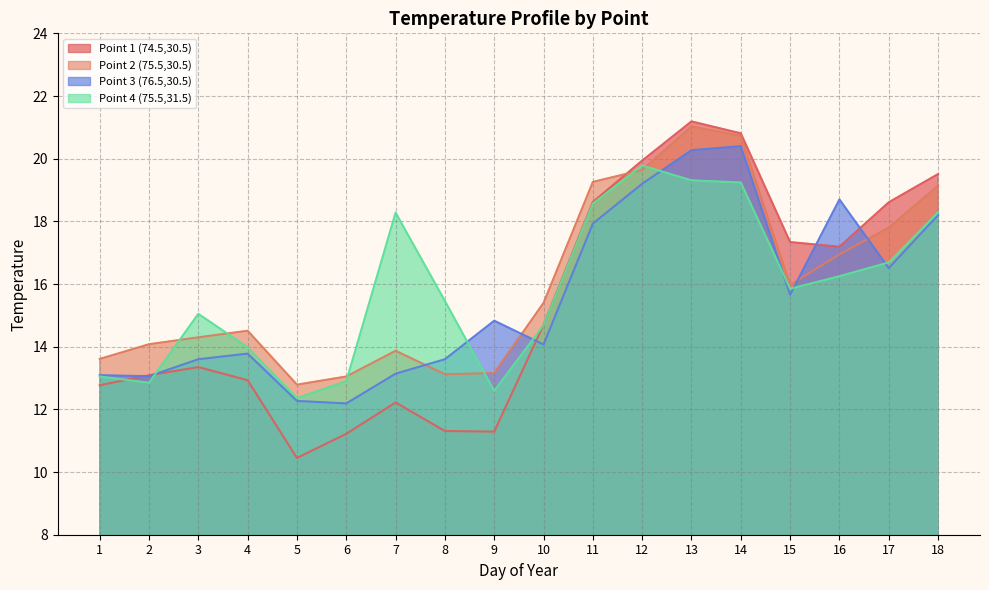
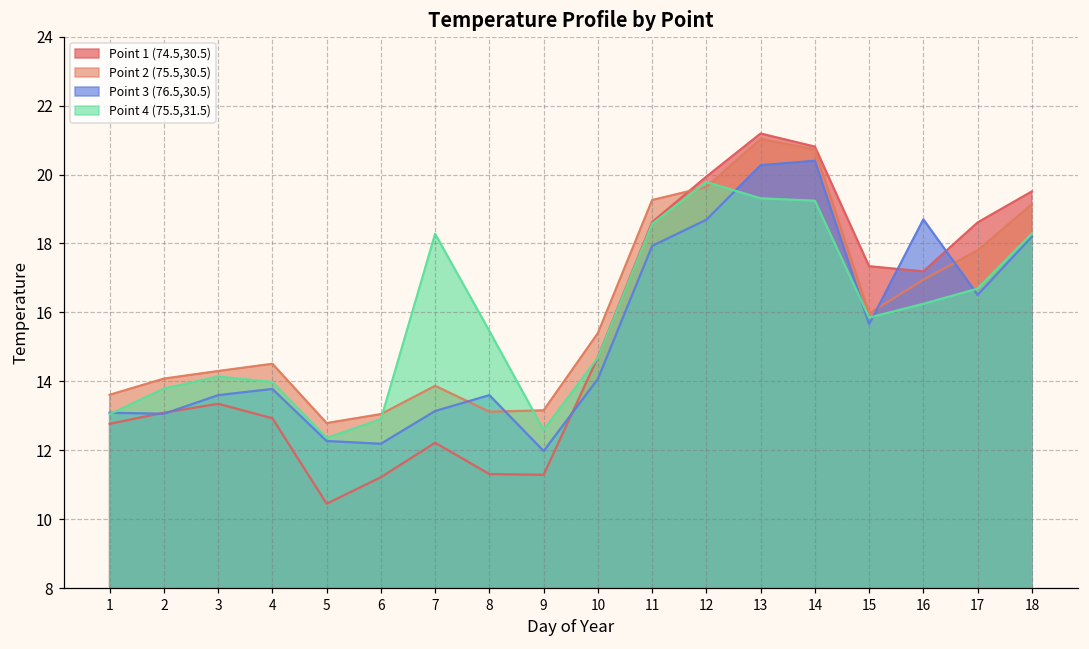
Point 4 (75.5,31.5), 2: 12.9 -> 13.8
Point 4 (75.5,31.5), 3: 15.1 -> 14.1
Point 3 (76.5,30.5), 9: 14.8 -> 12.0
Point 3 (76.5,30.5), 12: 19.2 -> 18.7
